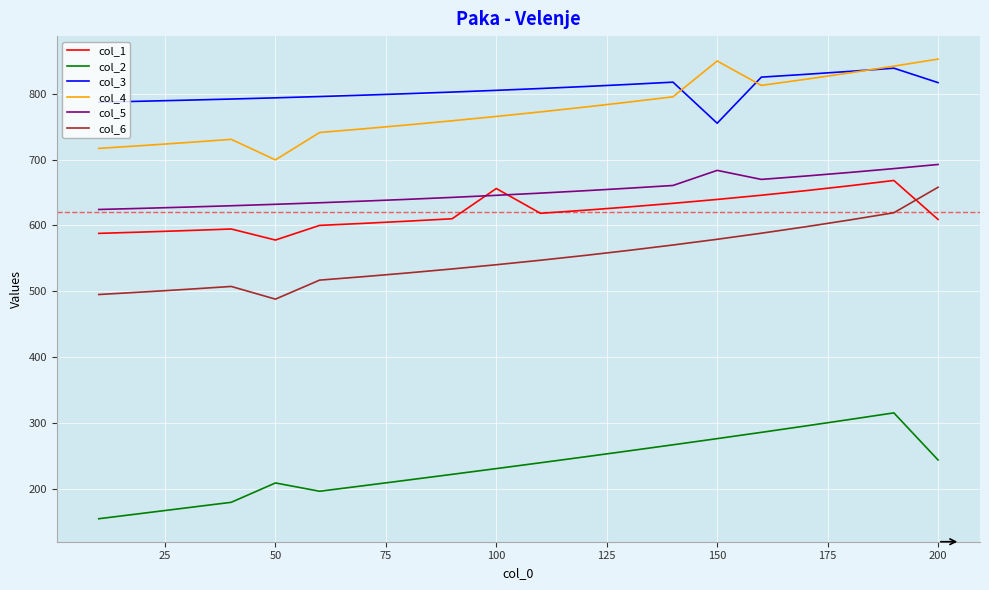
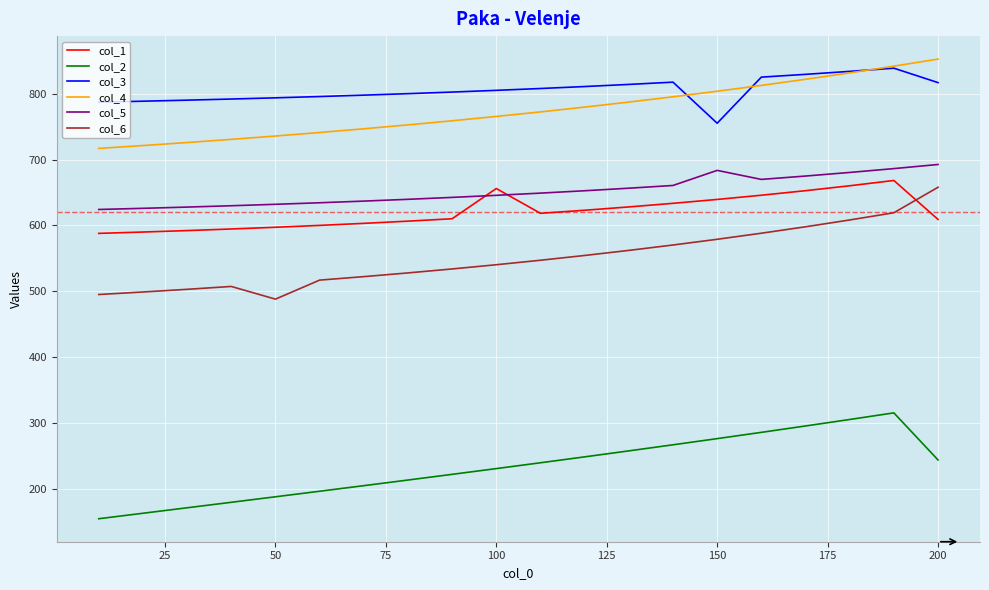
col_1, 50: 580 -> 600
col_2, 50: 210 -> 190
col_4, 50: 700 -> 740
col_4, 150: 850 -> 800
